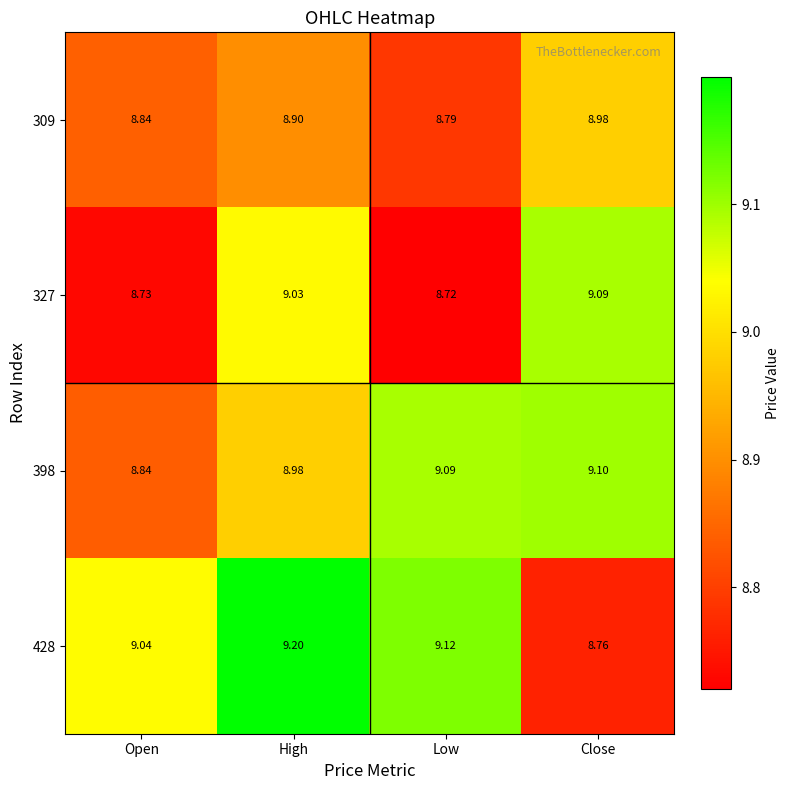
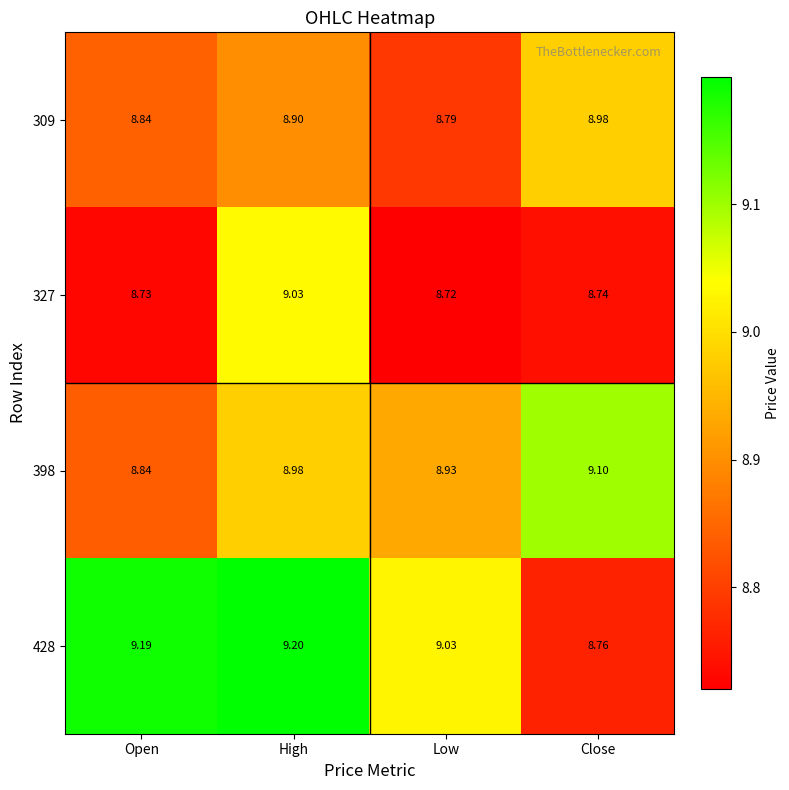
327, Close: 9.09 -> 8.74
398, Low: 9.09 -> 8.93
428, Open: 9.04 -> 9.19
428, Low: 9.12 -> 9.03
